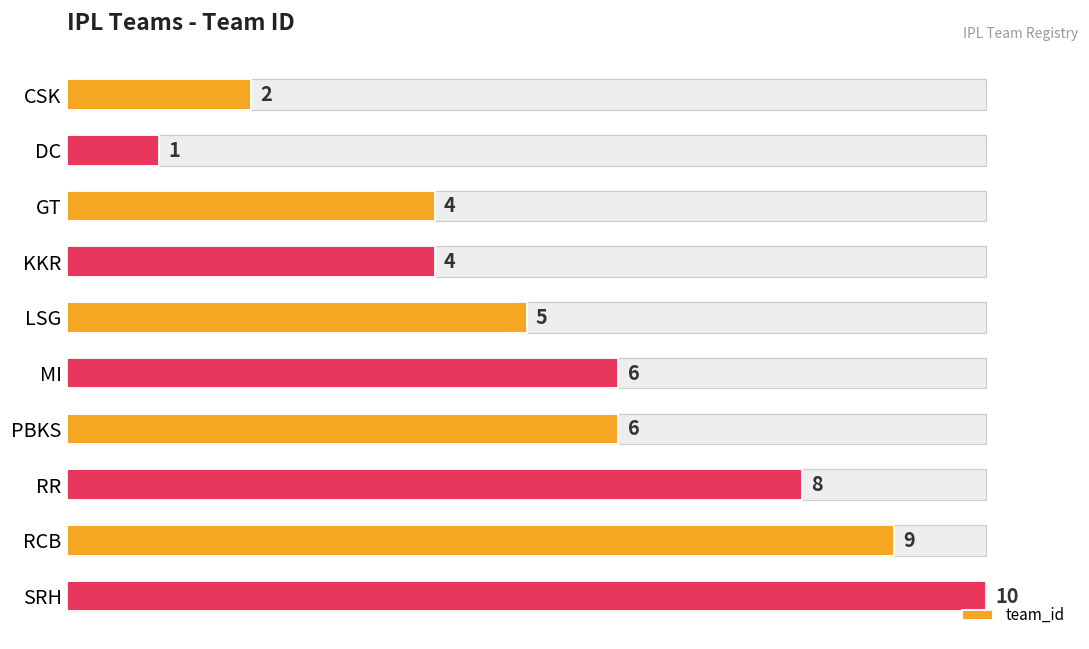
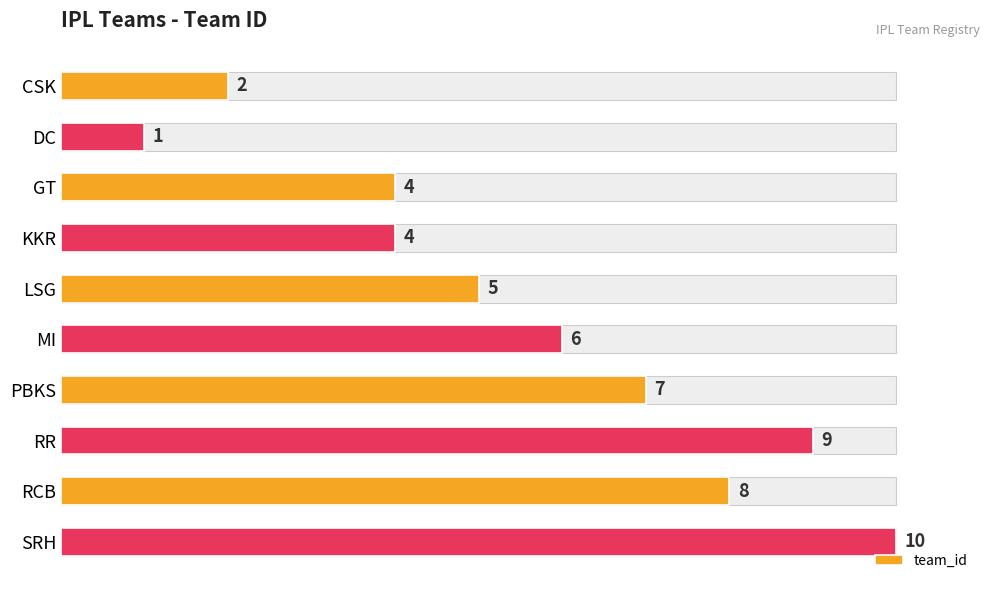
team_id, PBKS: 6 -> 7
team_id, RR: 8 -> 9
team_id, RCB: 9 -> 8
